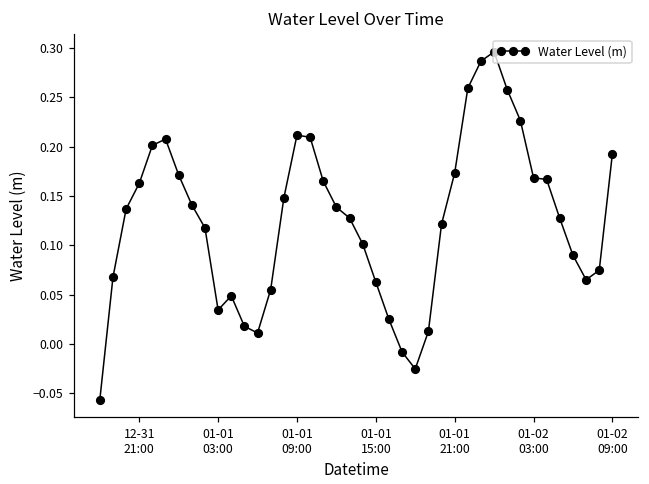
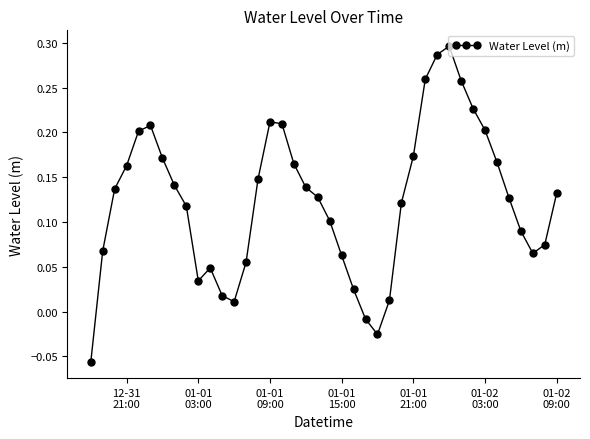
01-02 03:00: 0.17 -> 0.20
01-02 09:00: 0.19 -> 0.13
